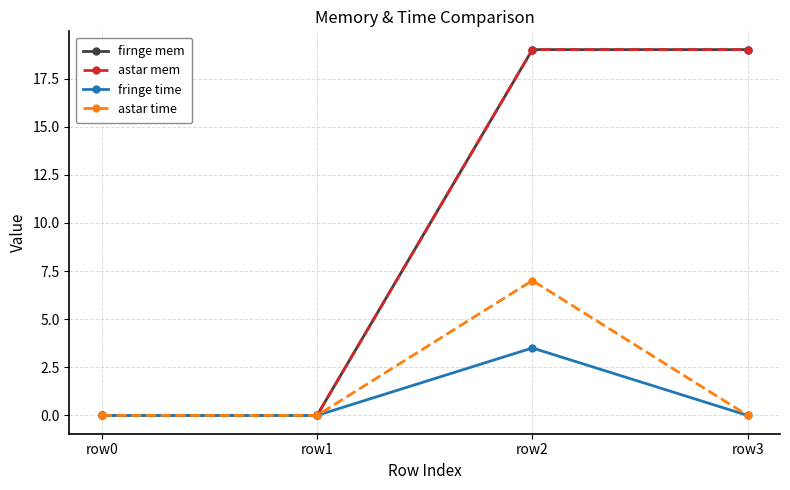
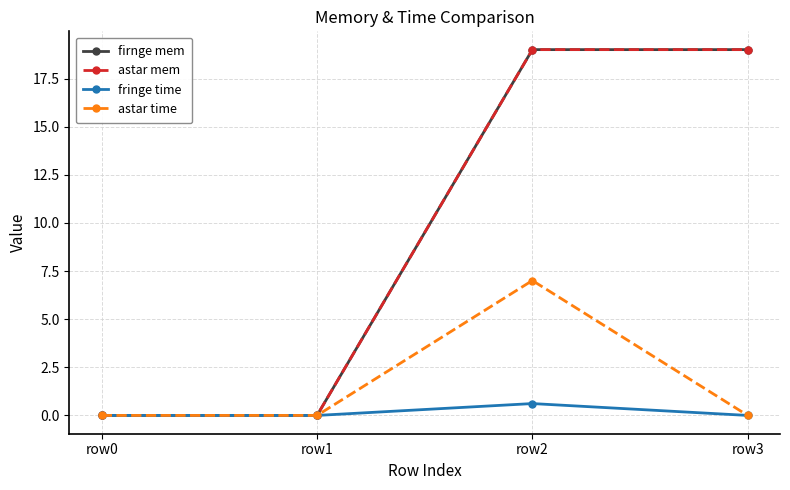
fringe time, row2: 3.5 -> 0.6
